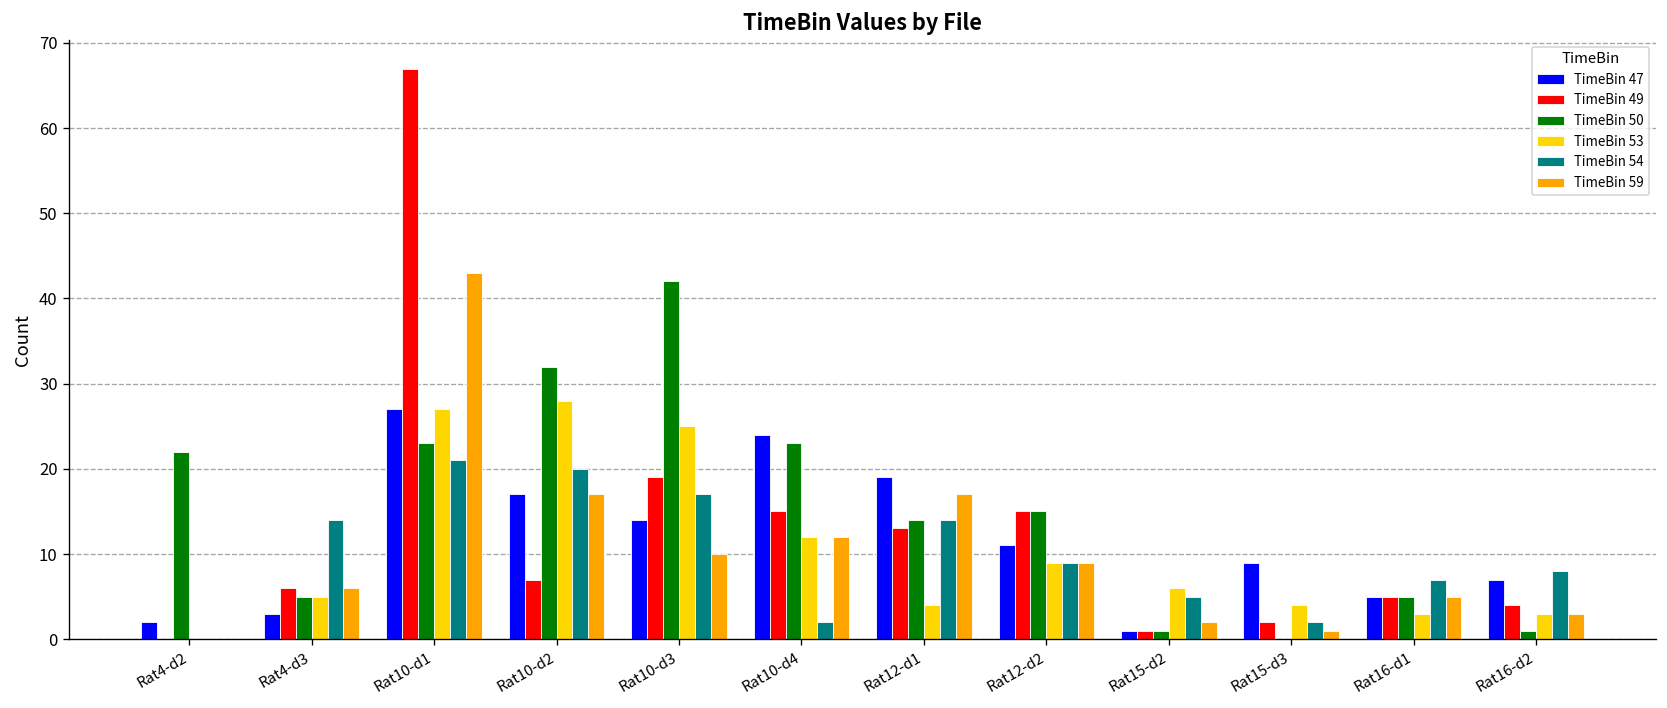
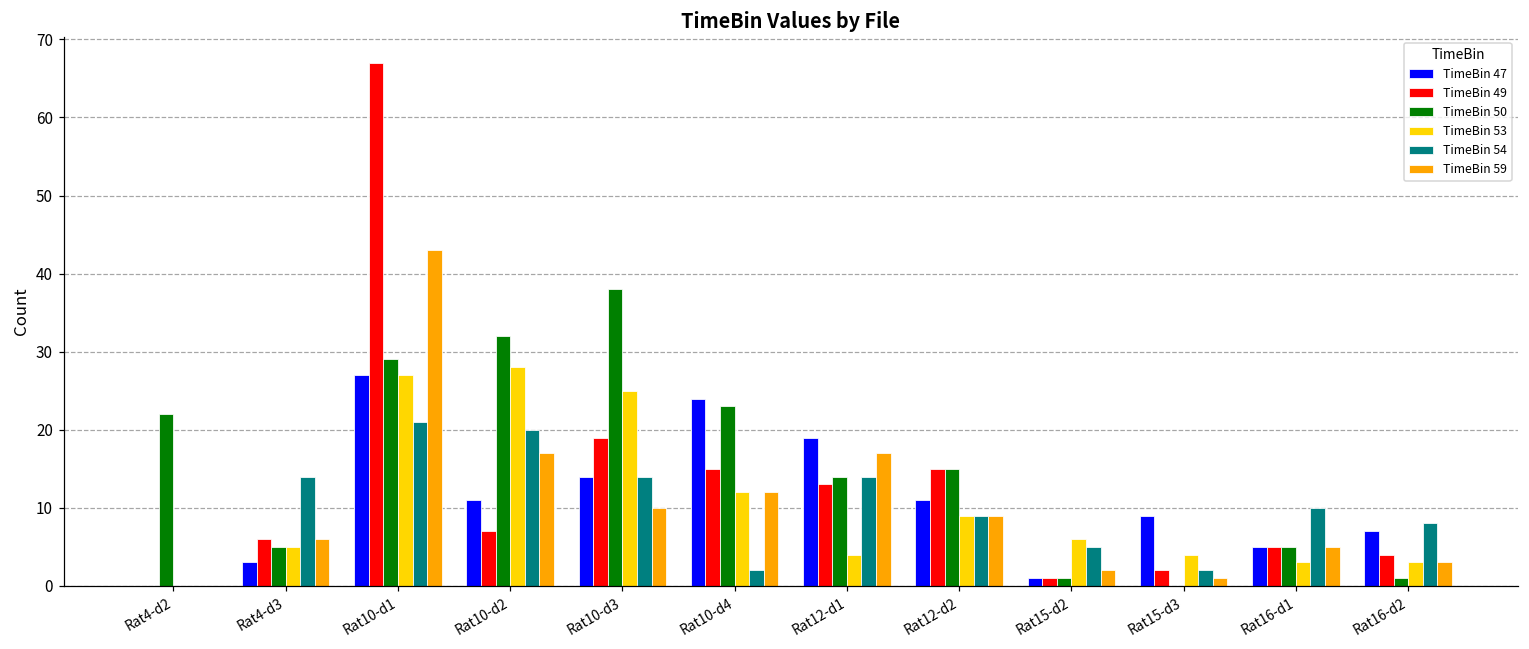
TimeBin 47, Rat4-d2: 2 -> 0
TimeBin 50, Rat10-d1: 23 -> 29
TimeBin 47, Rat10-d2: 17 -> 11
TimeBin 50, Rat10-d3: 42 -> 38
TimeBin 54, Rat10-d3: 17 -> 14
TimeBin 54, Rat16-d1: 7 -> 10
